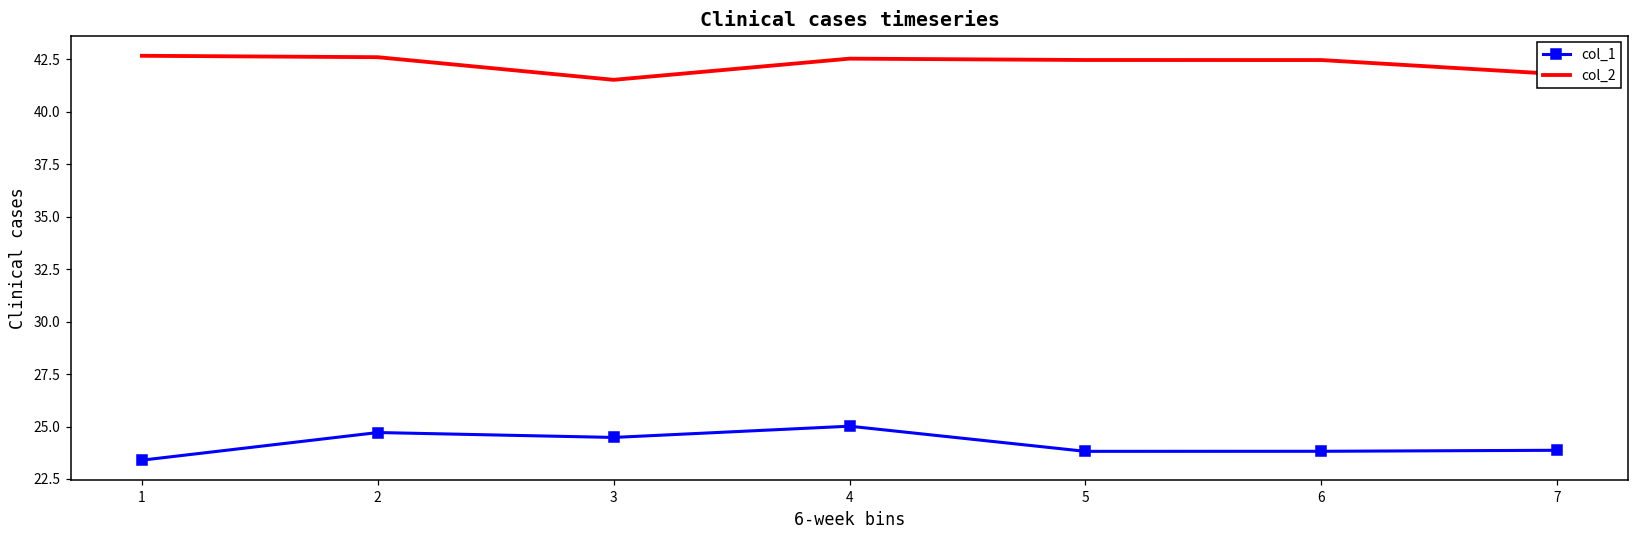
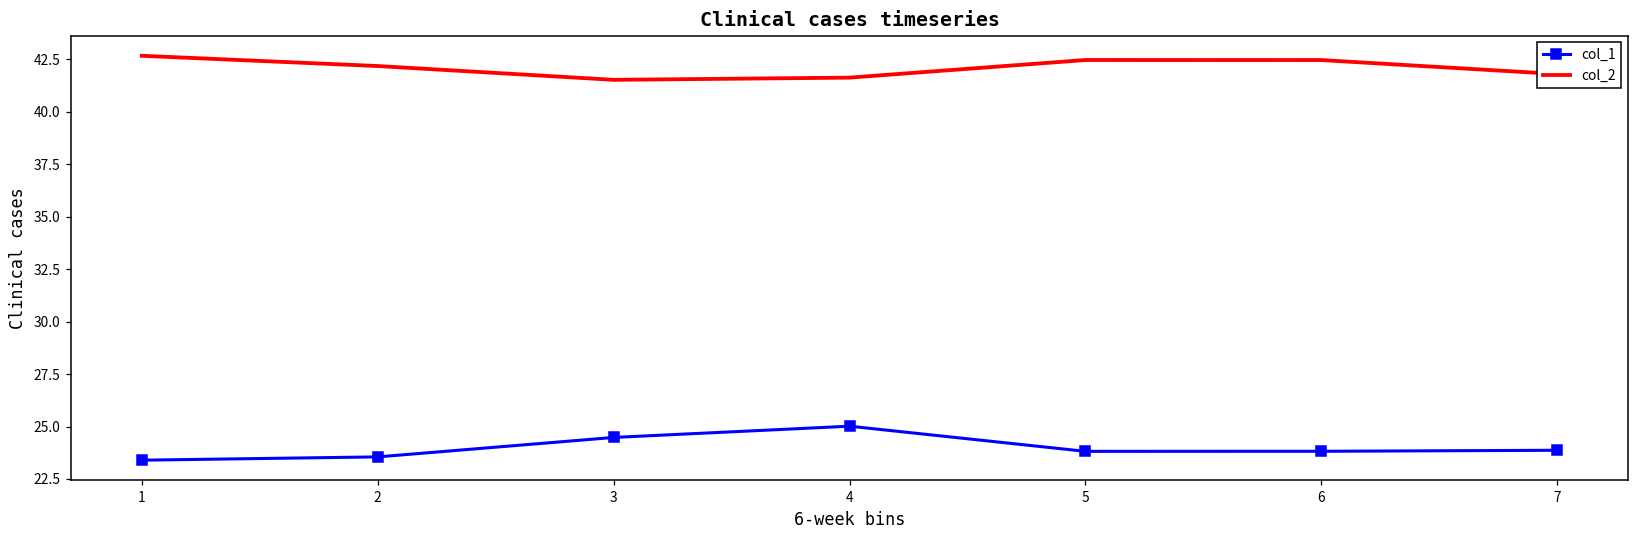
col_1, 2: 24.7 -> 23.6
col_2, 2: 42.6 -> 42.2
col_2, 4: 42.5 -> 41.6
